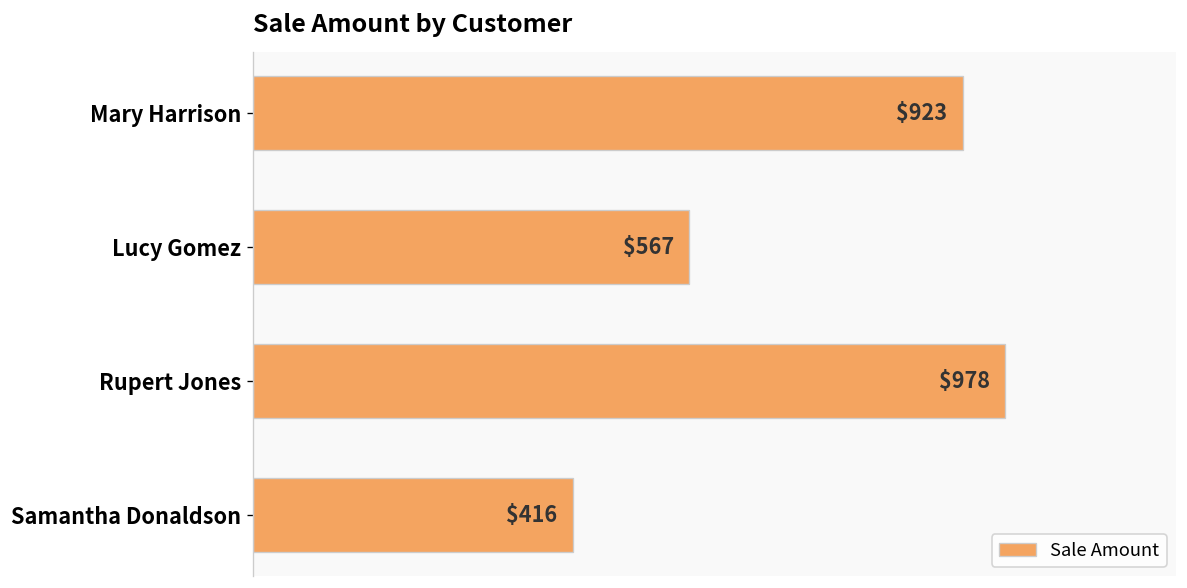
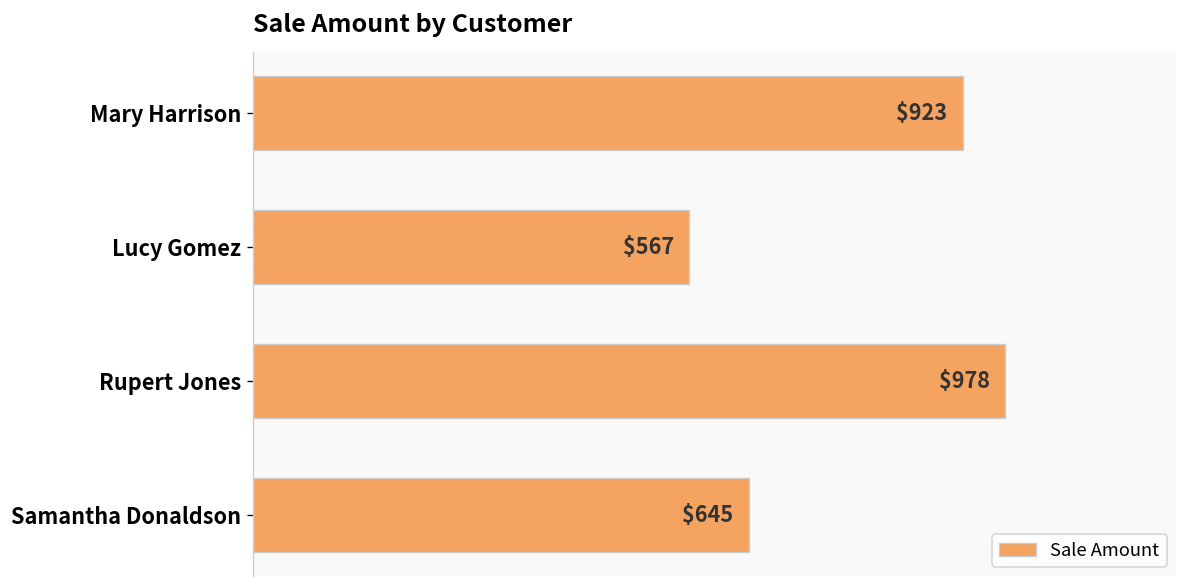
Samantha Donaldson: $416 -> $645
